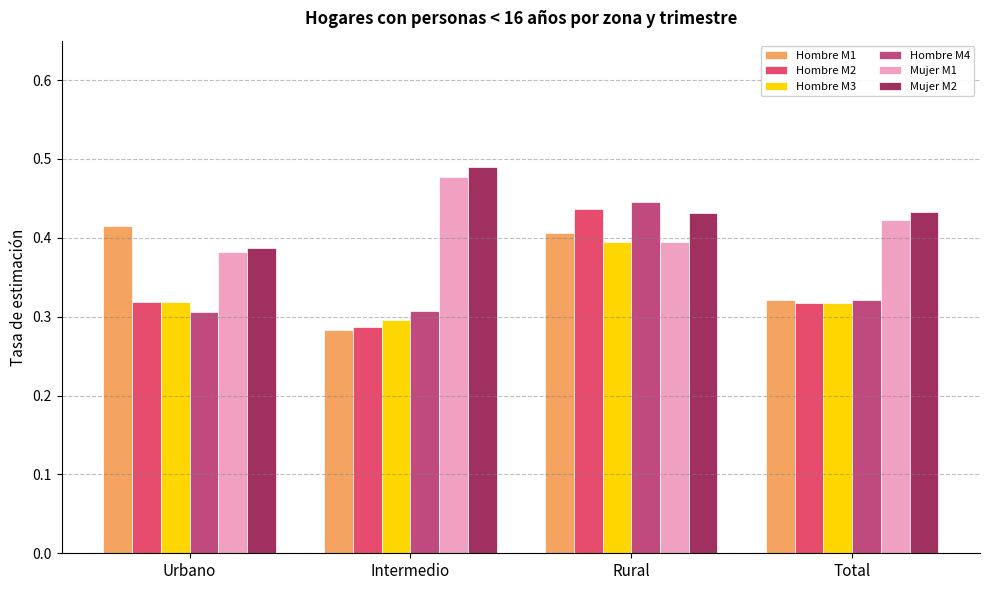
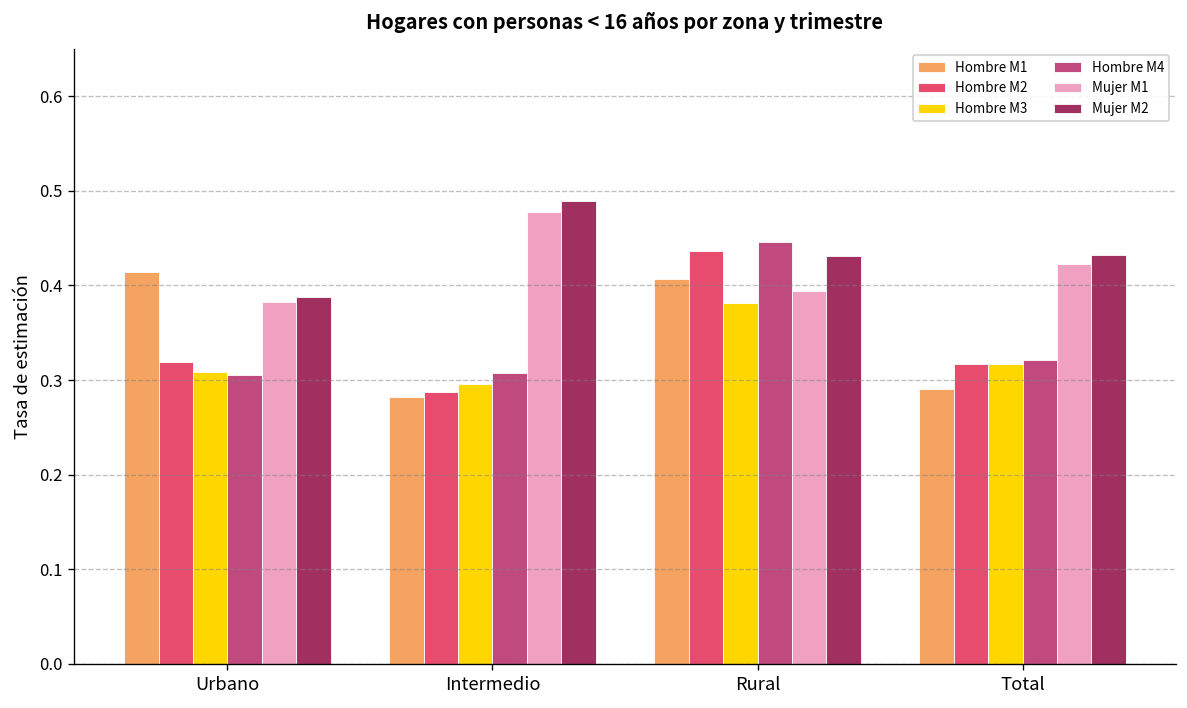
Hombre M3, Urbano: 0.32 -> 0.31
Hombre M3, Rural: 0.39 -> 0.38
Hombre M1, Total: 0.32 -> 0.29
